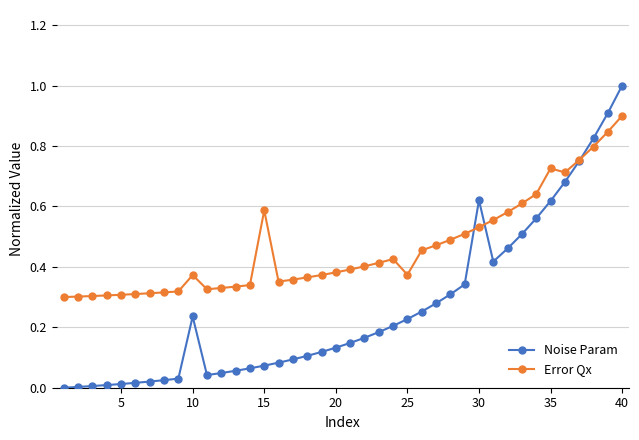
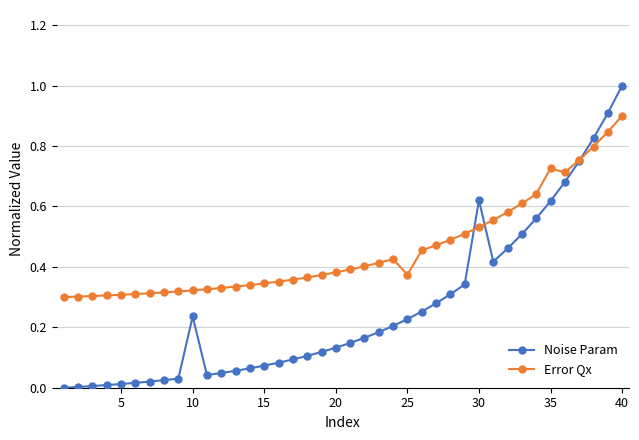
Error Qx, 10: 0.37 -> 0.32
Error Qx, 15: 0.59 -> 0.35
